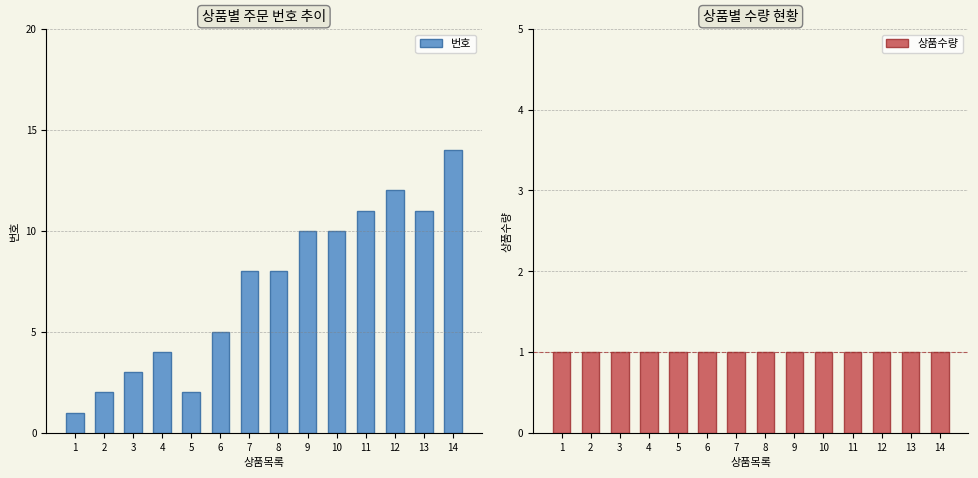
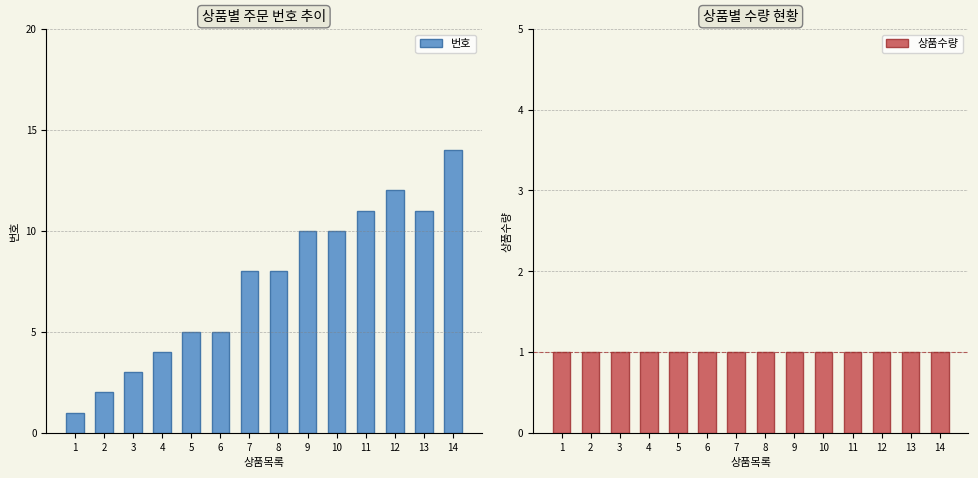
상품별 주문 번호 추이, 5: 2 -> 5
